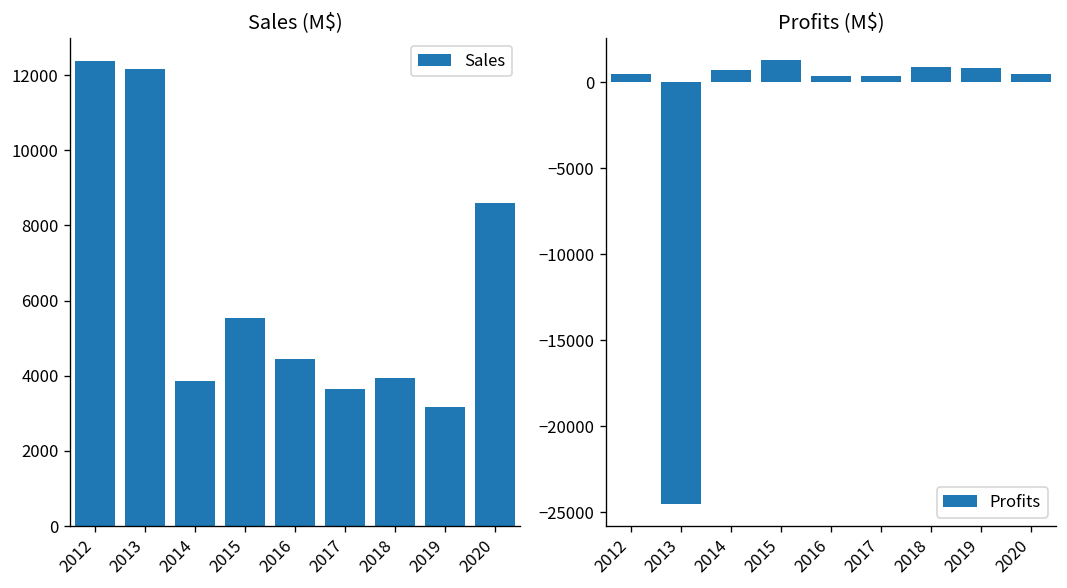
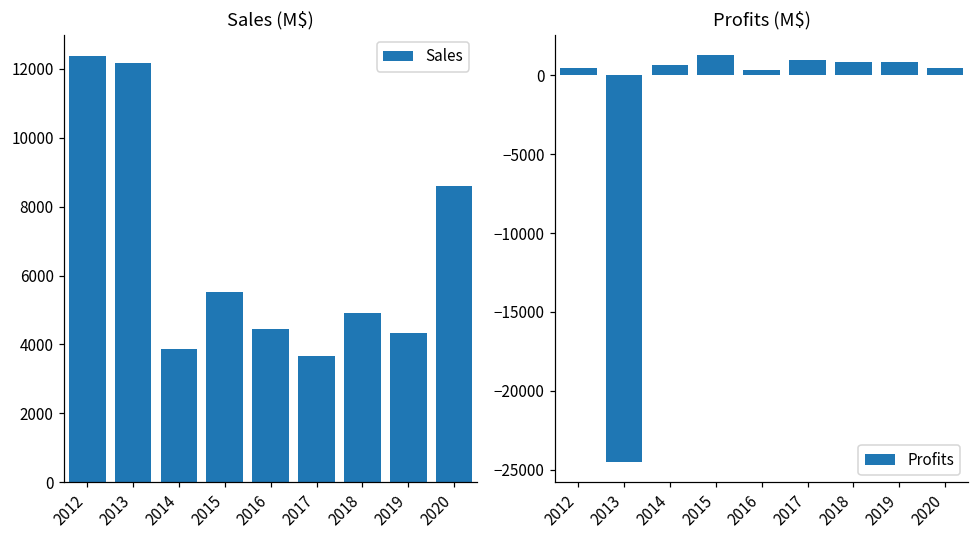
Sales (M$), 2018: 4000 -> 4900
Sales (M$), 2019: 3200 -> 4300
Profits (M$), 2017: 400 -> 1000
